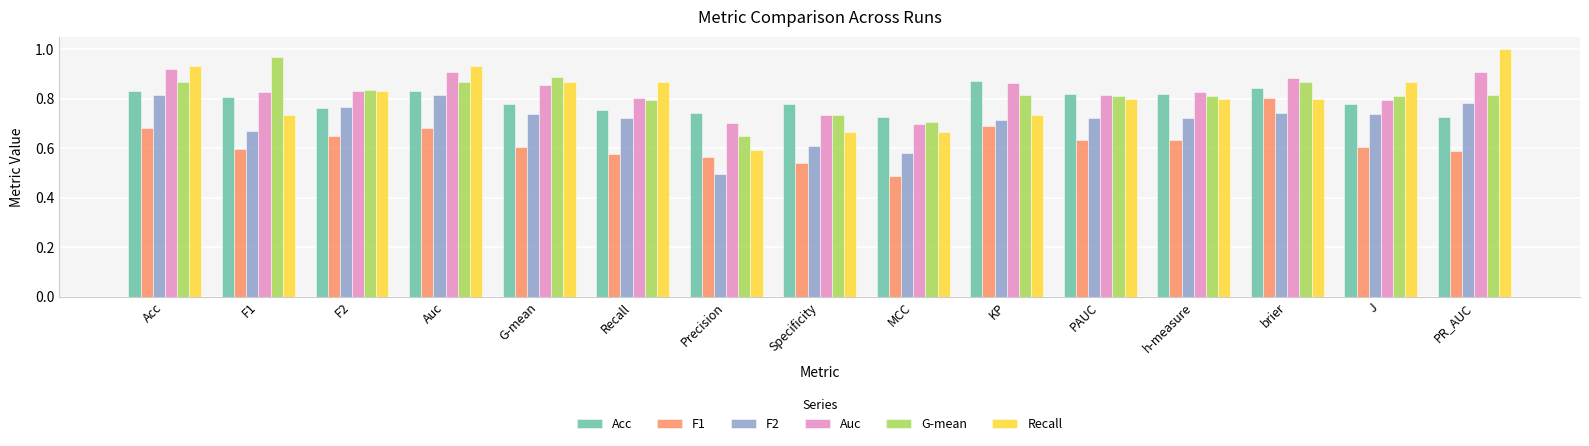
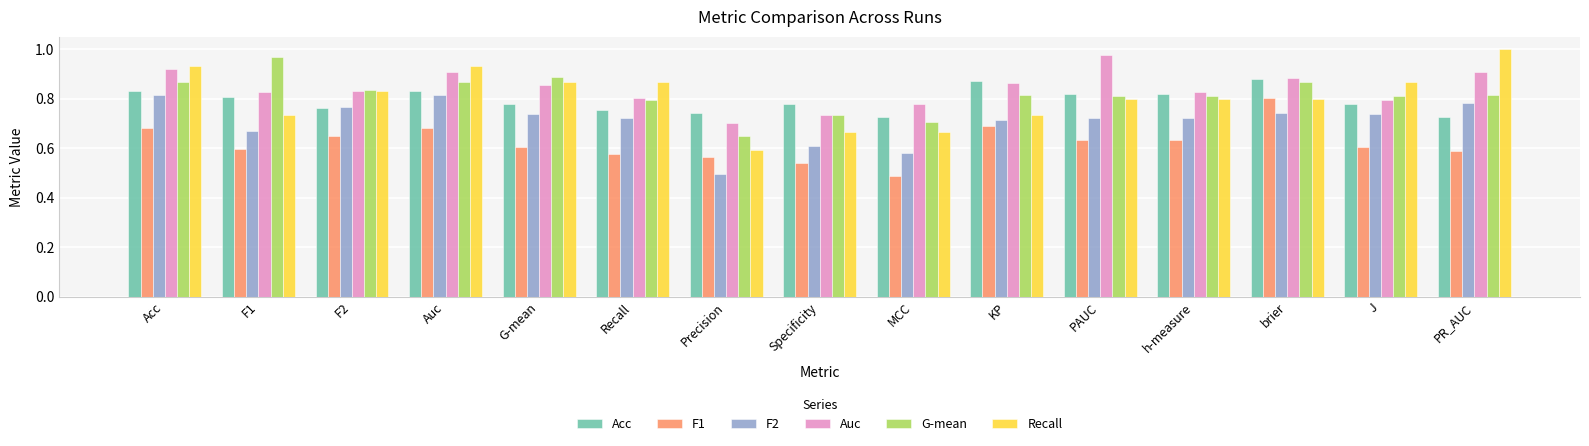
Auc, MCC: 0.70 -> 0.78
Auc, PAUC: 0.81 -> 0.98
Acc, brier: 0.84 -> 0.88
